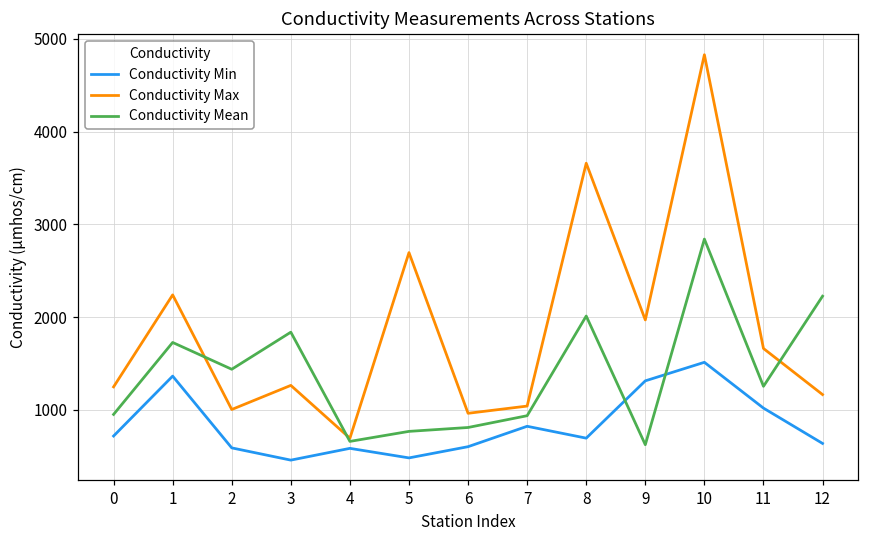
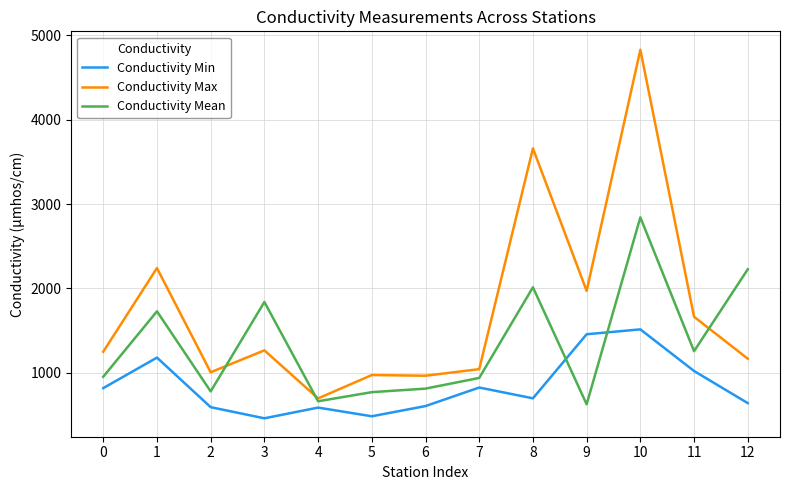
Conductivity Min, 0: 700 -> 800
Conductivity Min, 1: 1400 -> 1200
Conductivity Mean, 2: 1400 -> 800
Conductivity Max, 5: 2700 -> 1000
Conductivity Min, 9: 1300 -> 1500
